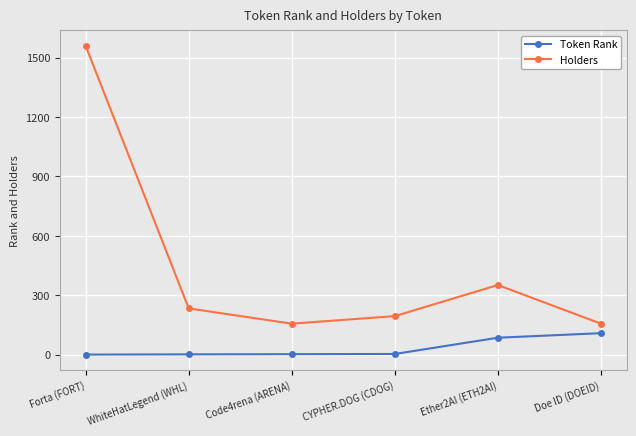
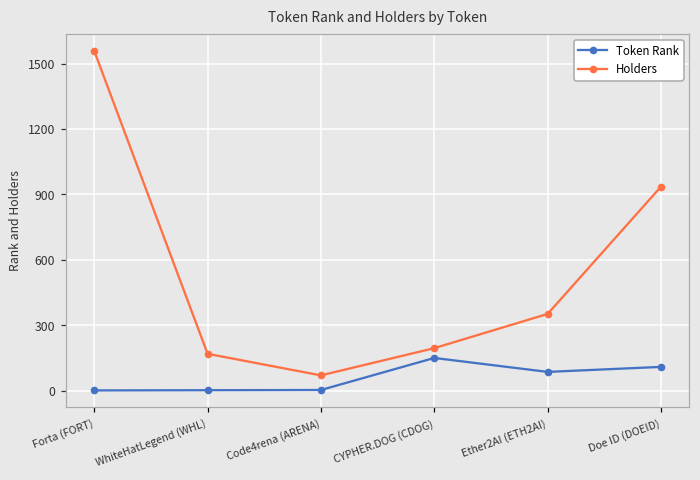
Holders, WhiteHatLegend (WHL): 230 -> 170
Holders, Code4rena (ARENA): 160 -> 70
Token Rank, CYPHER.DOG (CDOG): 0 -> 150
Holders, Doe ID (DOEID): 160 -> 940
